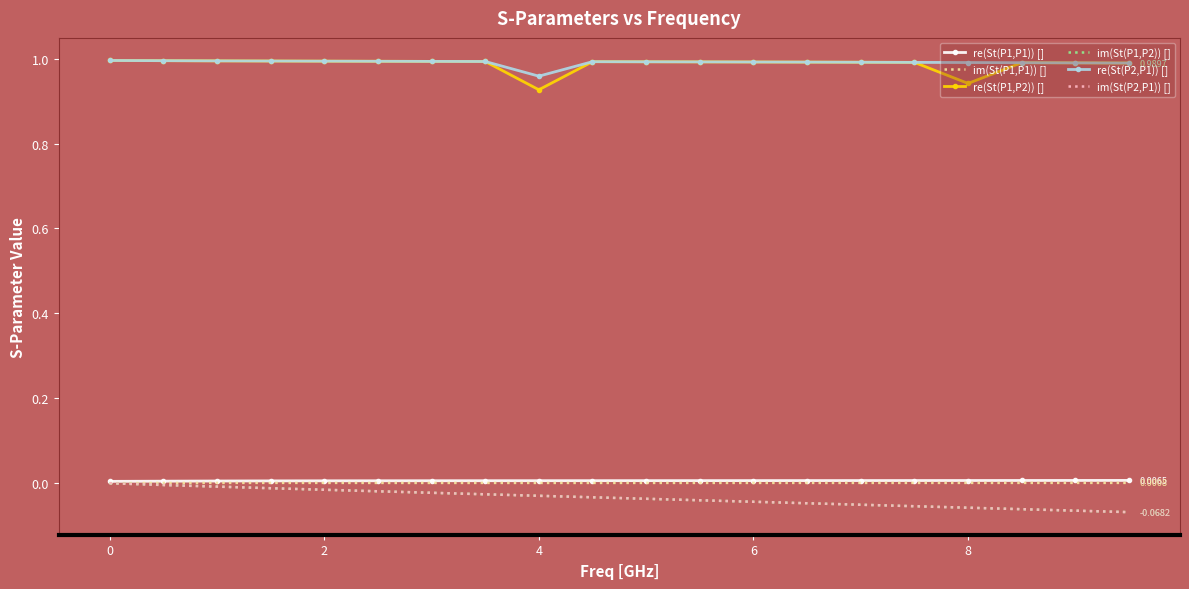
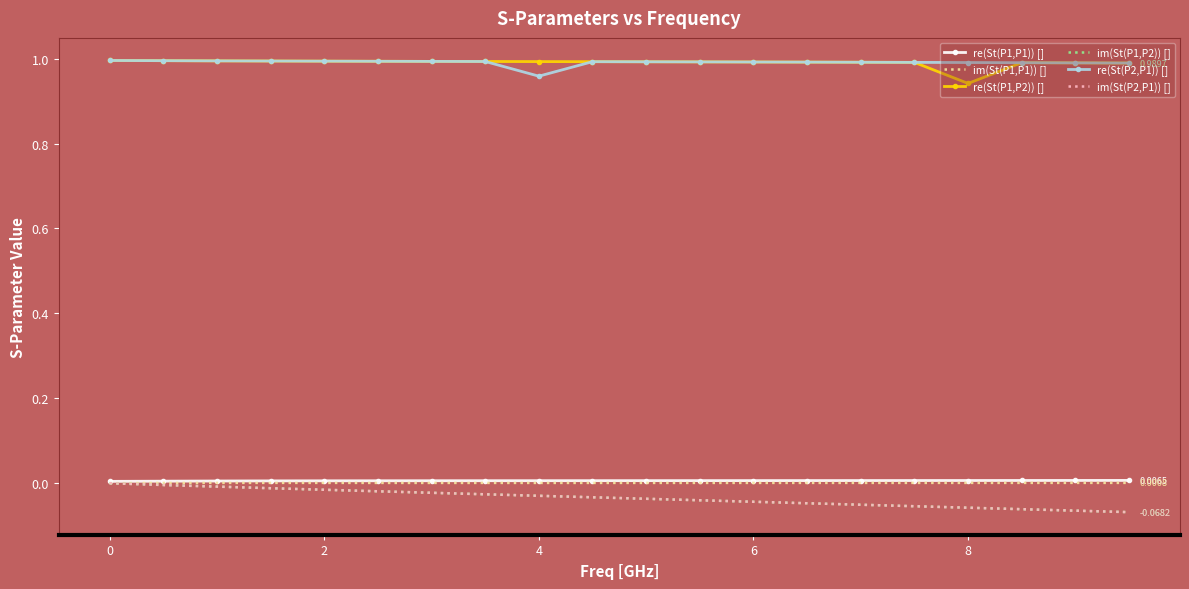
re(St(P1,P2)) [], 4: 0.93 -> 0.99
